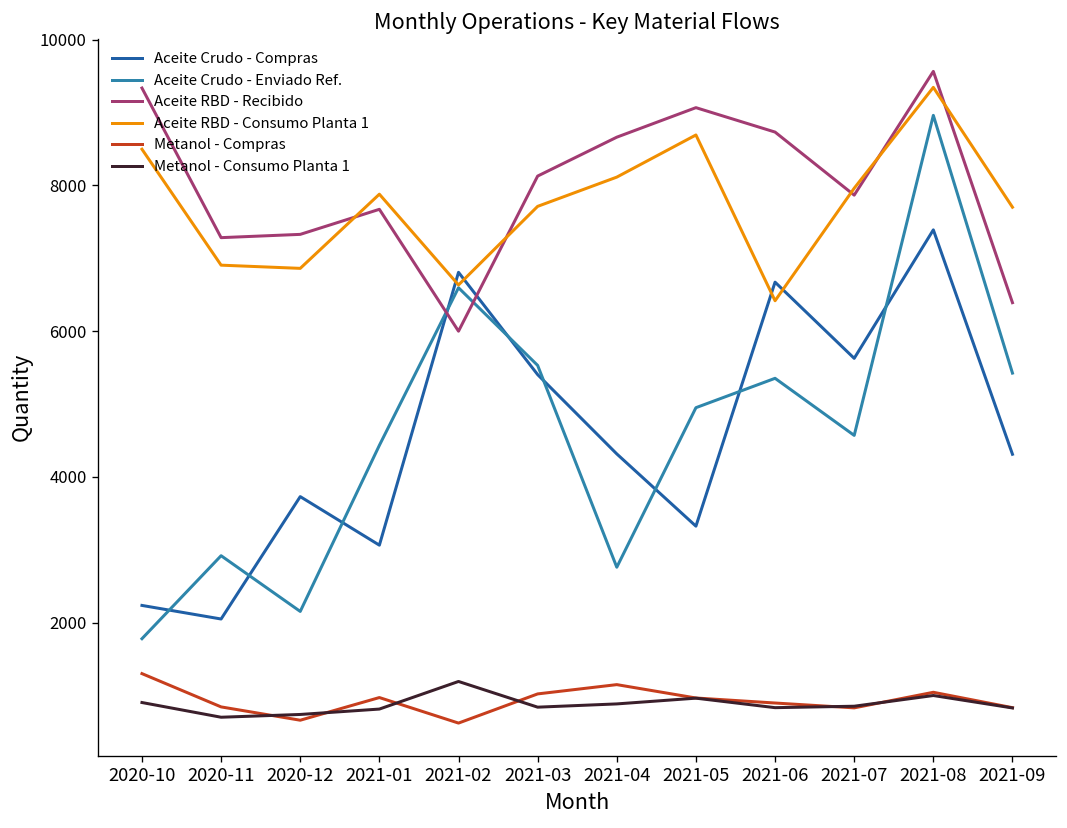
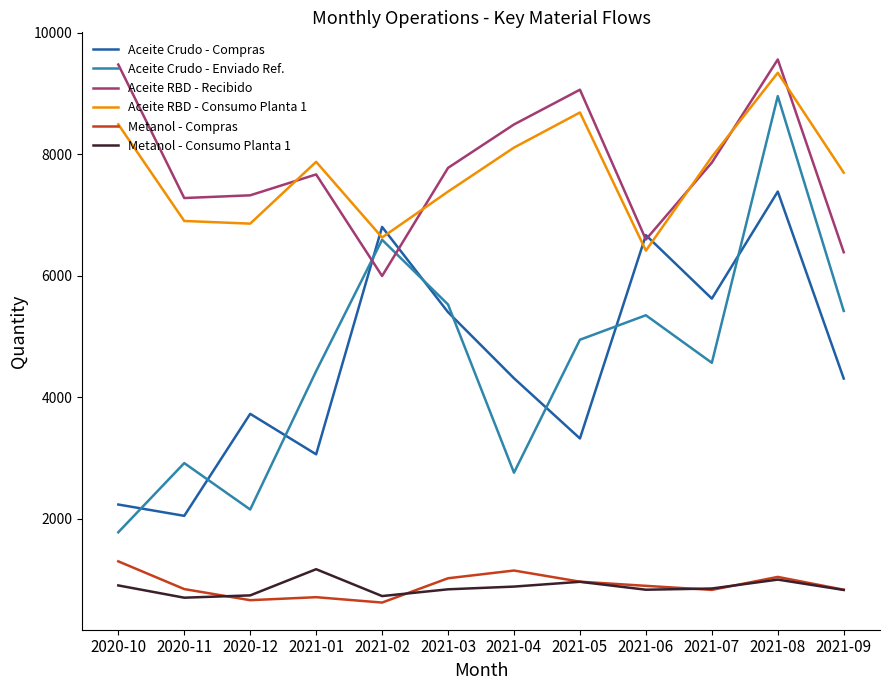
Aceite RBD - Recibido, 2020-10: 9300 -> 9500
Metanol - Compras, 2021-01: 1000 -> 700
Metanol - Consumo Planta 1, 2021-01: 800 -> 1200
Metanol - Consumo Planta 1, 2021-02: 1200 -> 700
Aceite RBD - Recibido, 2021-03: 8100 -> 7800
Aceite RBD - Consumo Planta 1, 2021-03: 7700 -> 7400
Aceite RBD - Recibido, 2021-04: 8700 -> 8500
Aceite RBD - Recibido, 2021-06: 8700 -> 6600
